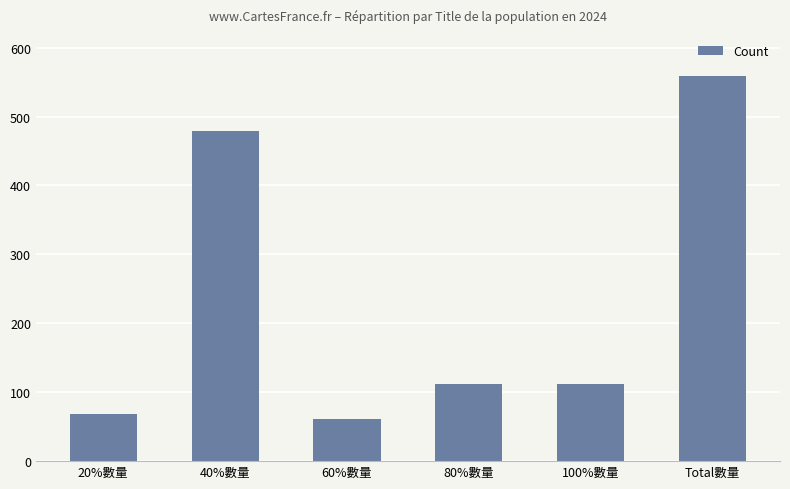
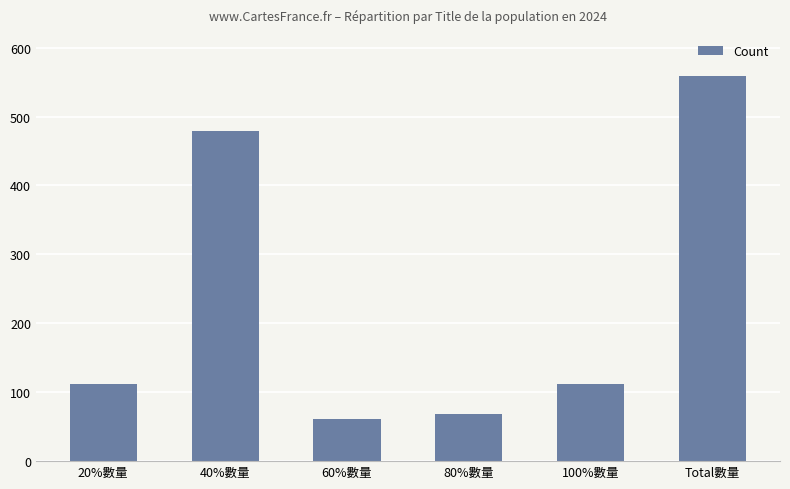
20%數量: 70 -> 110
80%數量: 110 -> 70
